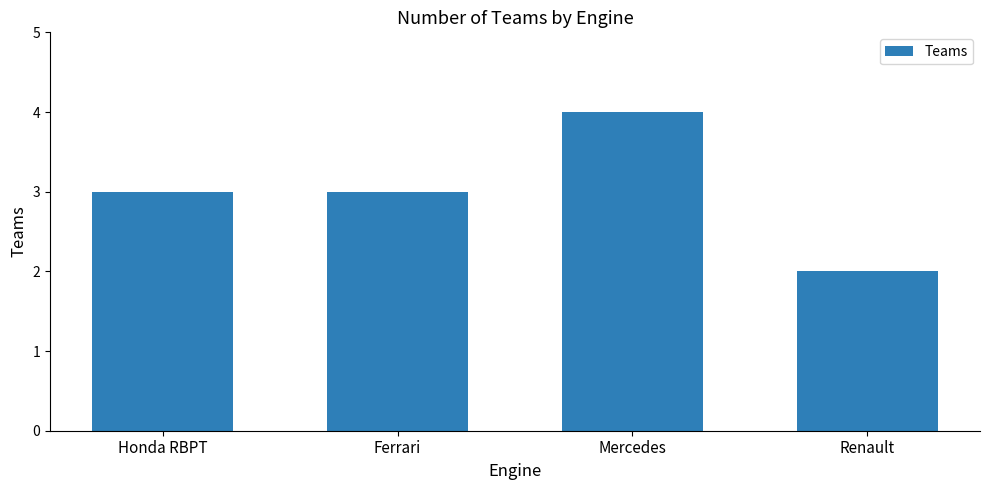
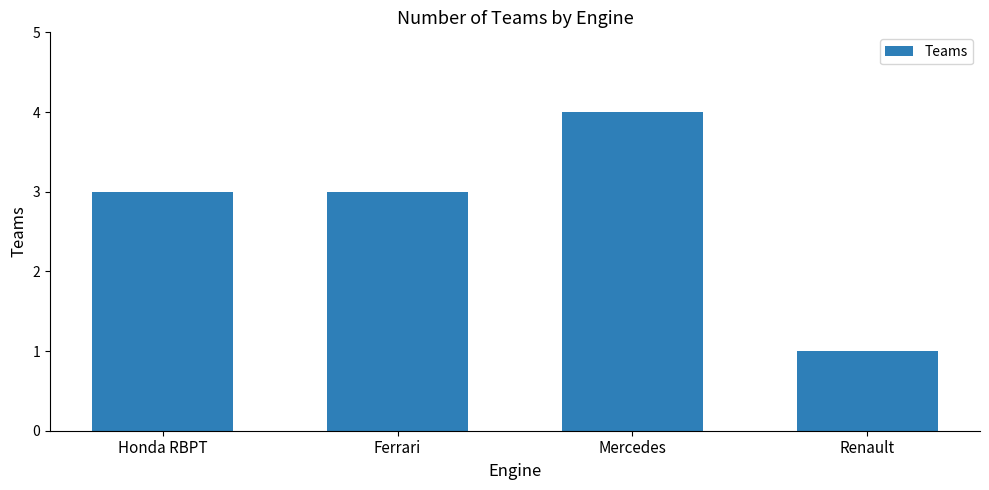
Renault: 2 -> 1
